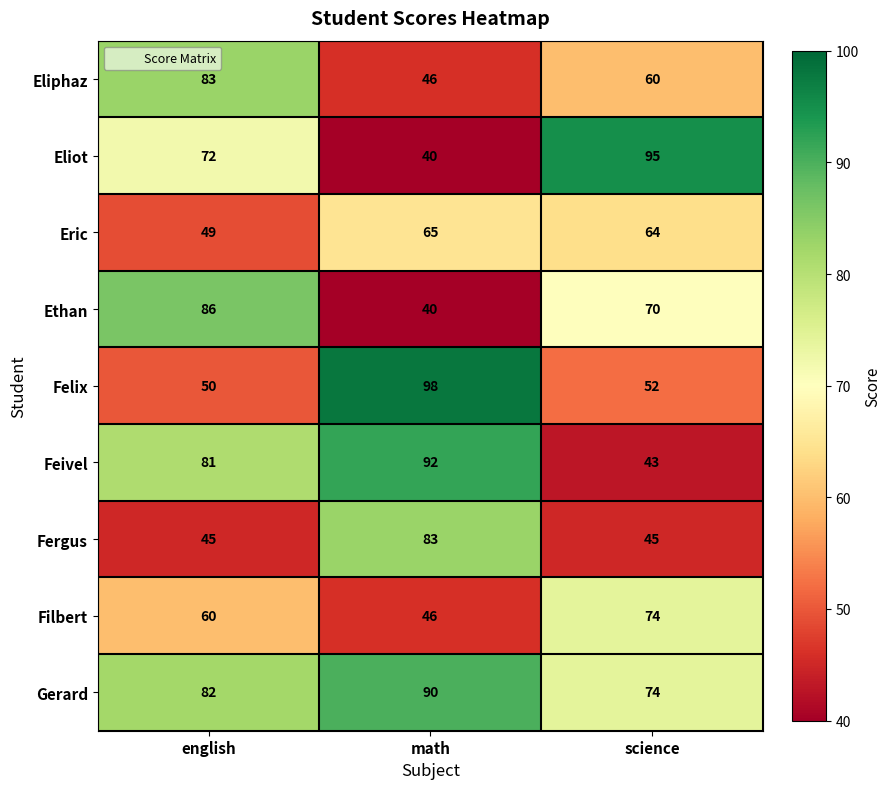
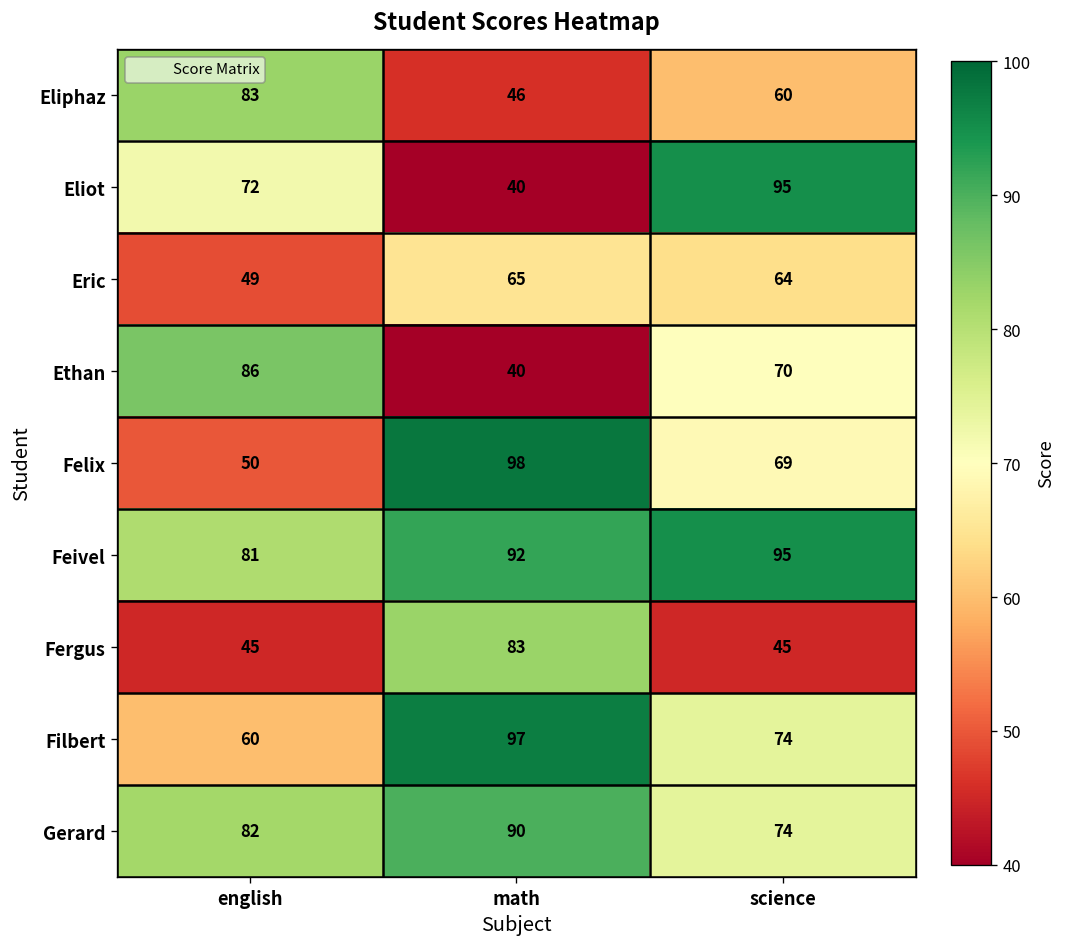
Felix, science: 52 -> 69
Feivel, science: 43 -> 95
Filbert, math: 46 -> 97
